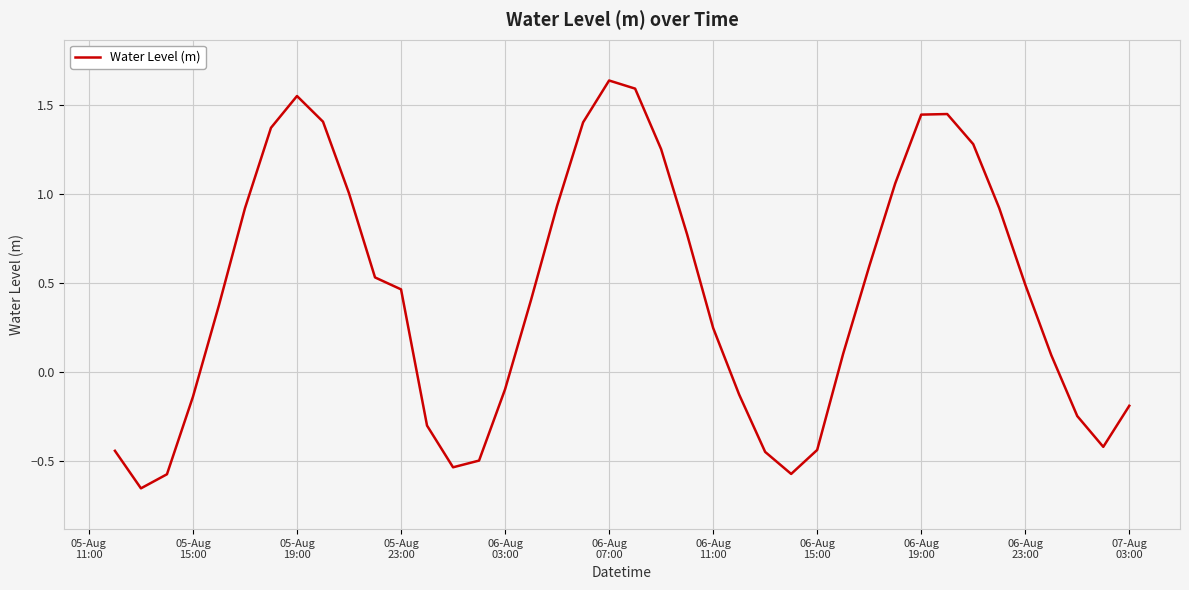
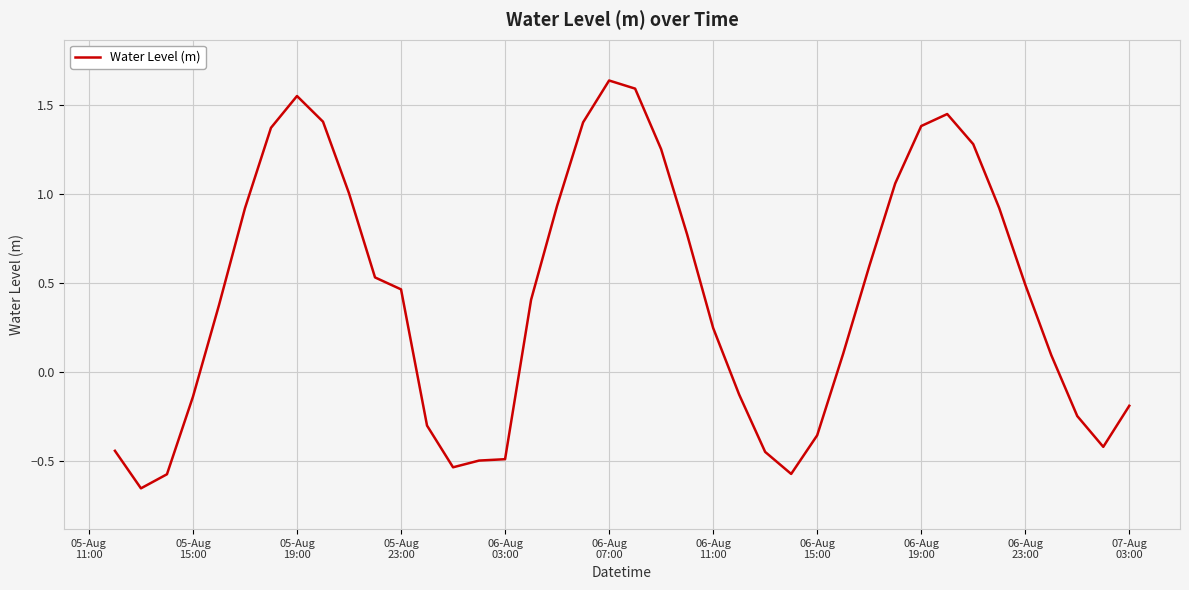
06-Aug 03:00: -0.10 -> -0.49
06-Aug 15:00: -0.44 -> -0.36
06-Aug 19:00: 1.45 -> 1.38
